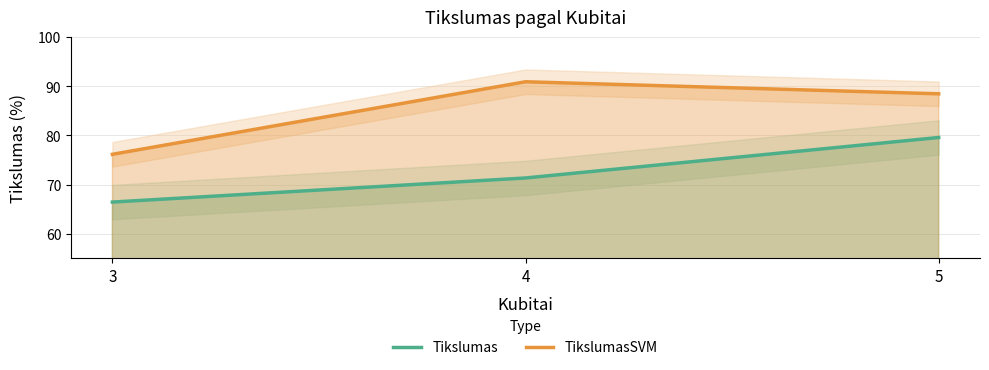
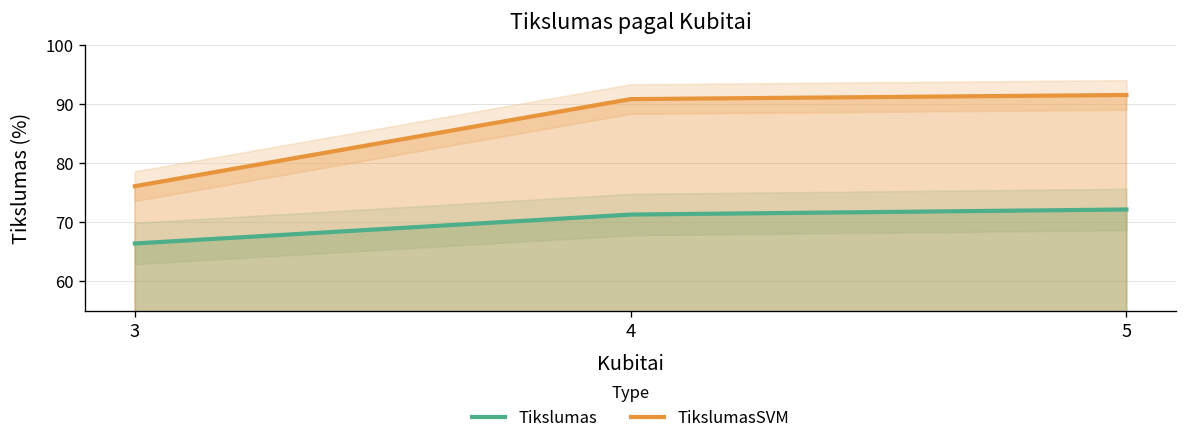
Tikslumas, 5: 80 -> 72
TikslumasSVM, 5: 88 -> 92
